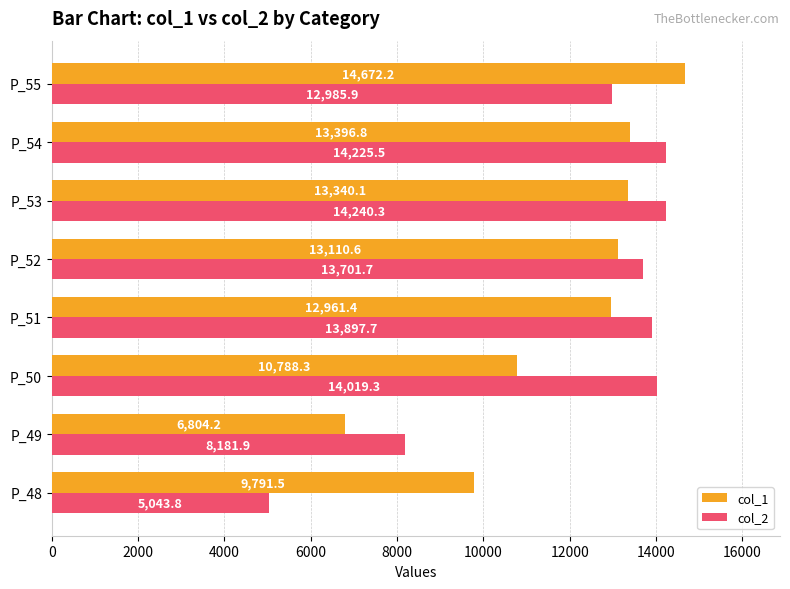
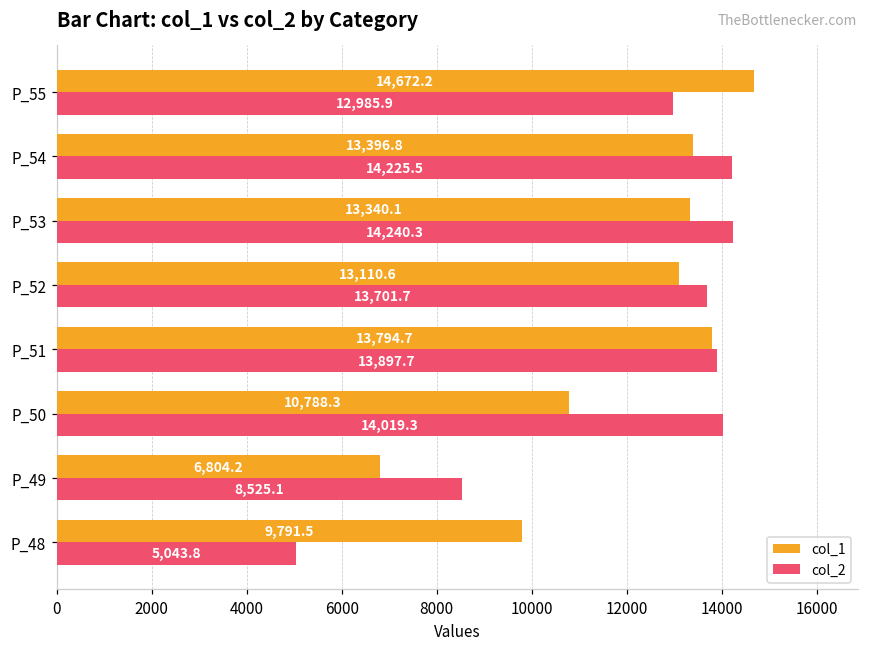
col_1, P_51: 12,961.4 -> 13,794.7
col_2, P_49: 8,181.9 -> 8,525.1
